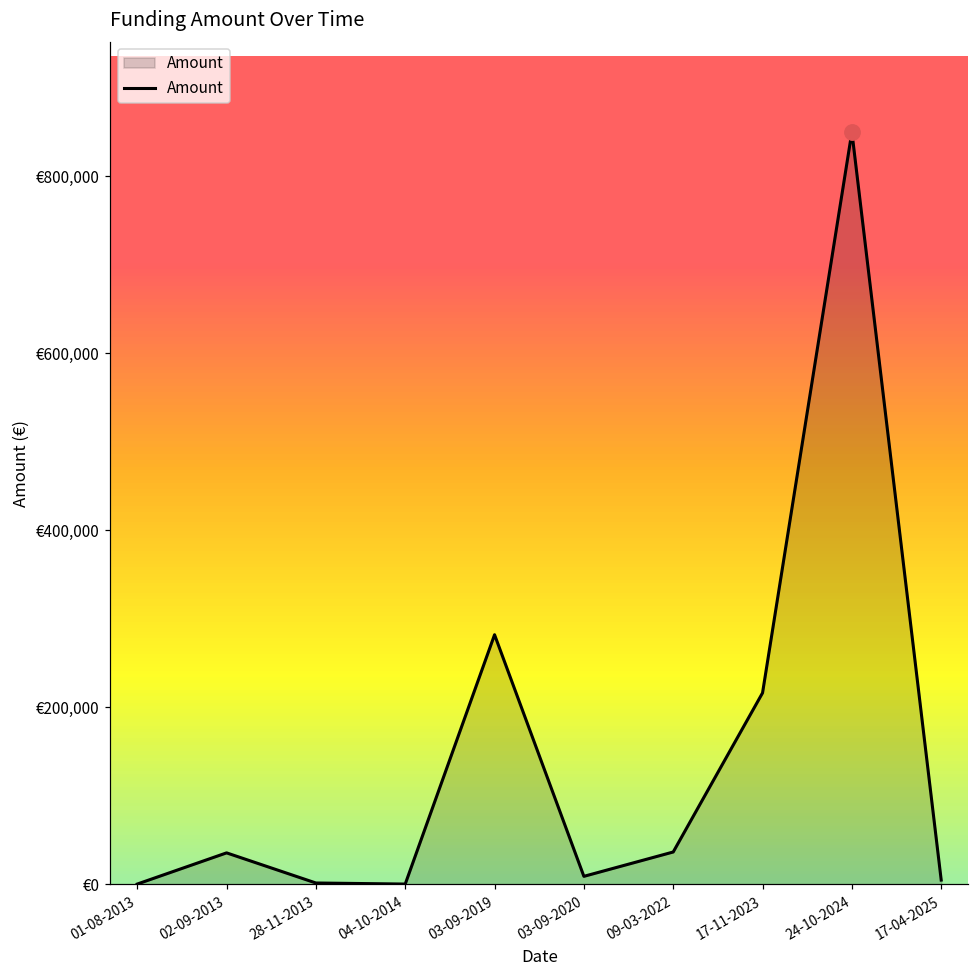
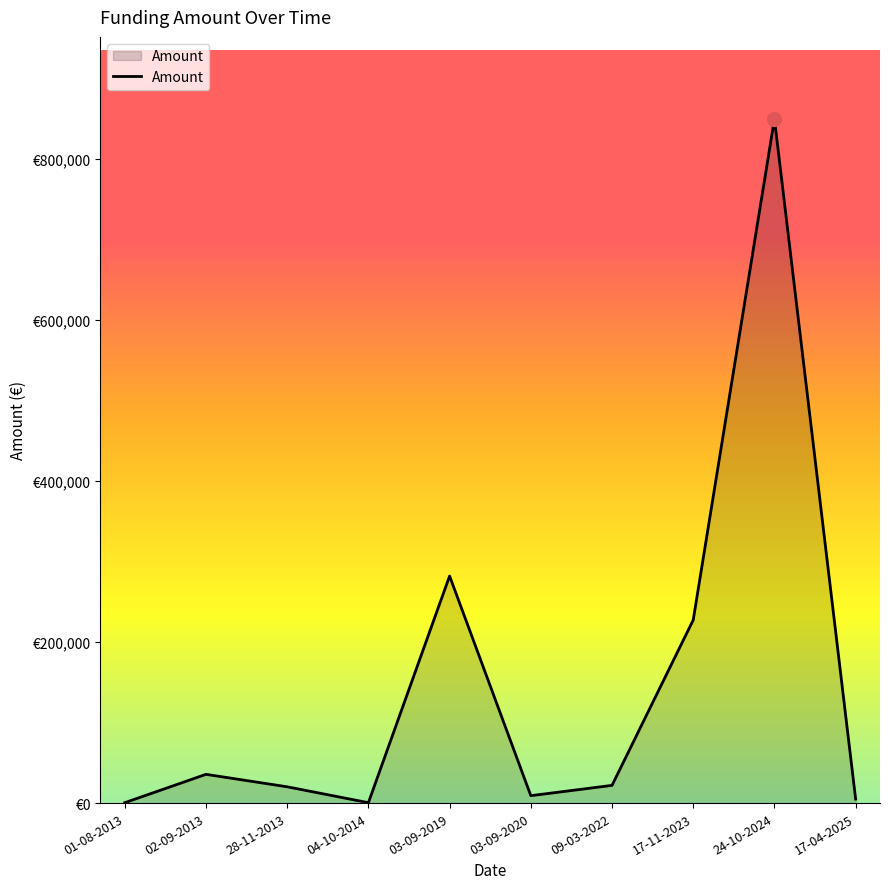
Amount, 28-11-2013: €0 -> €20,000
Amount, 09-03-2022: €40,000 -> €20,000
Amount, 17-11-2023: €220,000 -> €230,000
